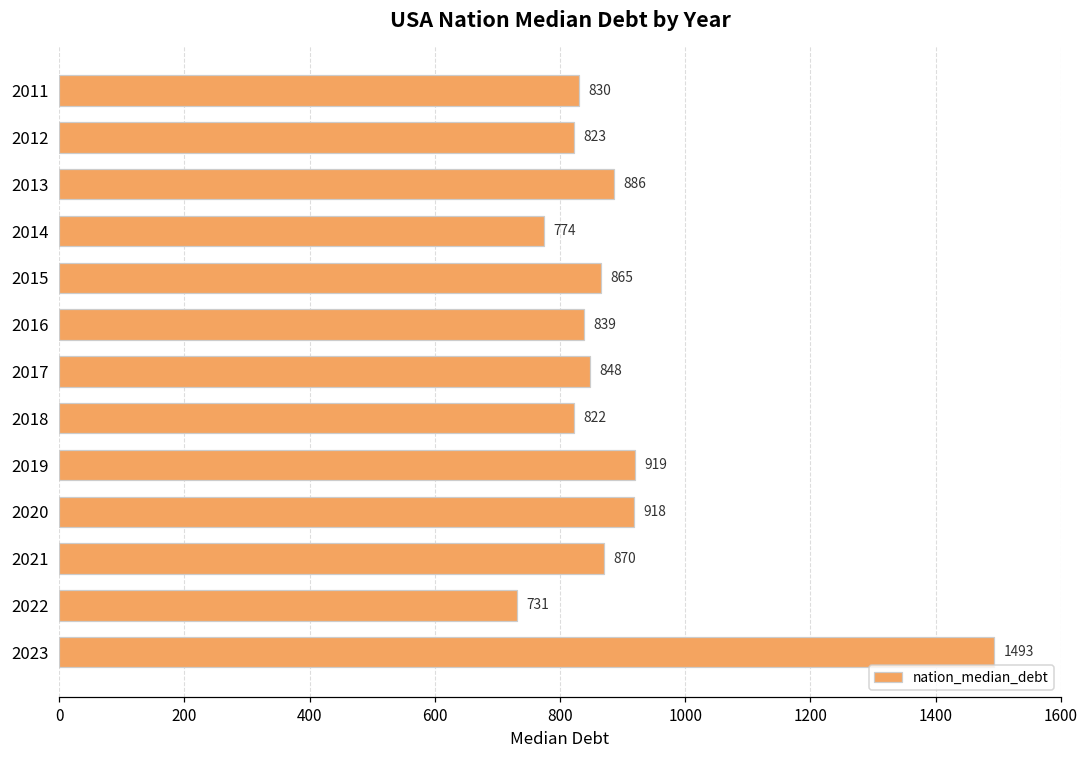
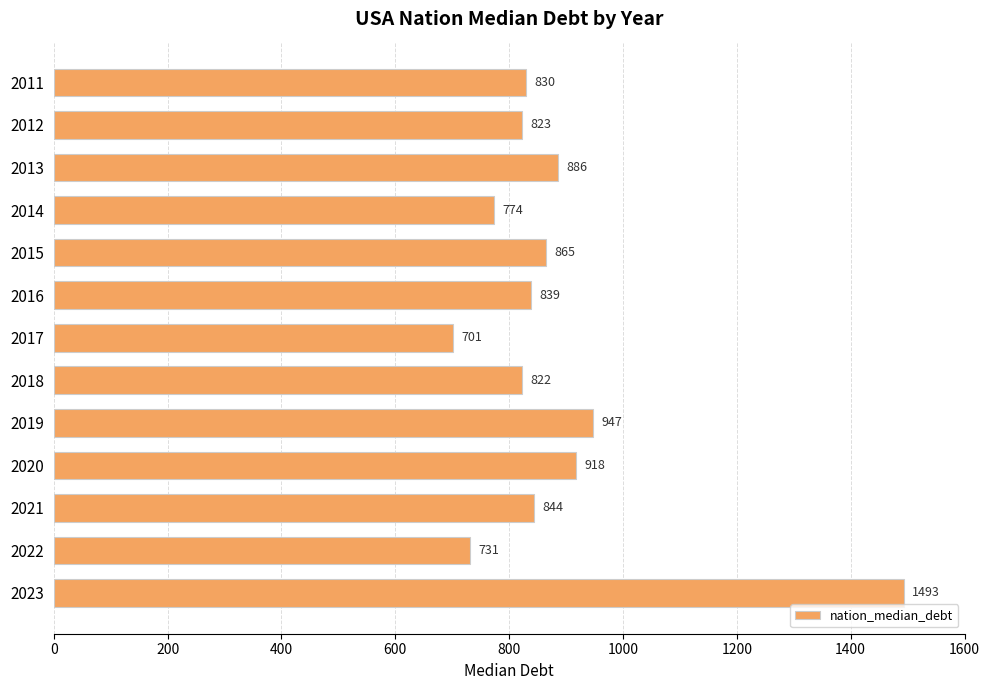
2017: 848 -> 701
2019: 919 -> 947
2021: 870 -> 844
